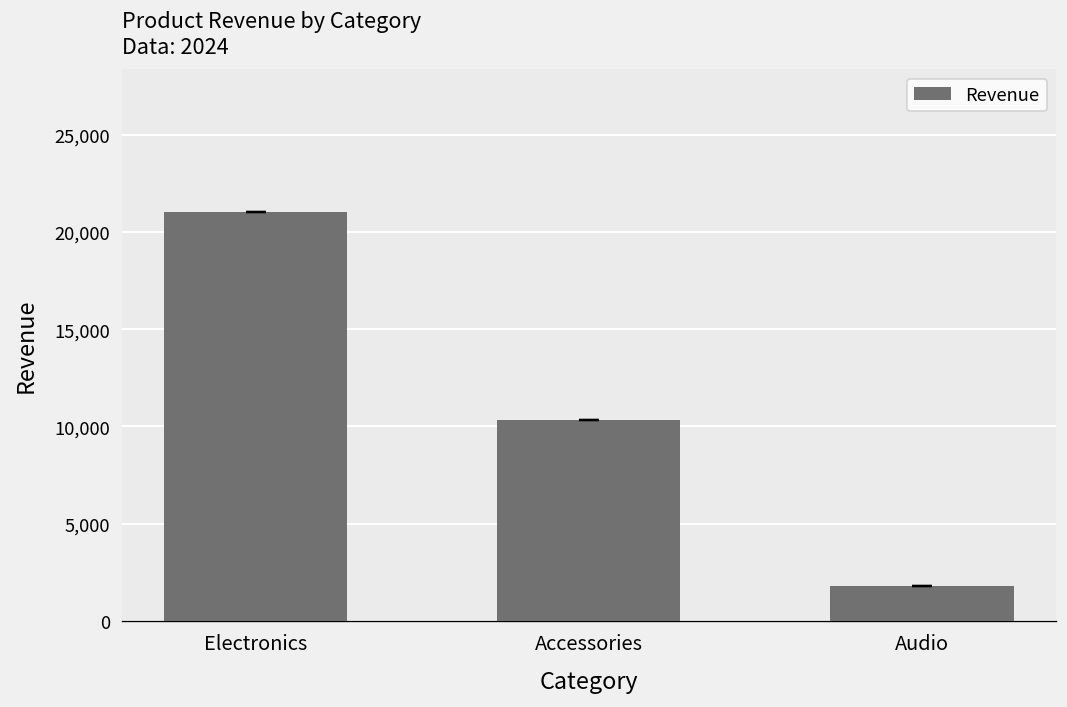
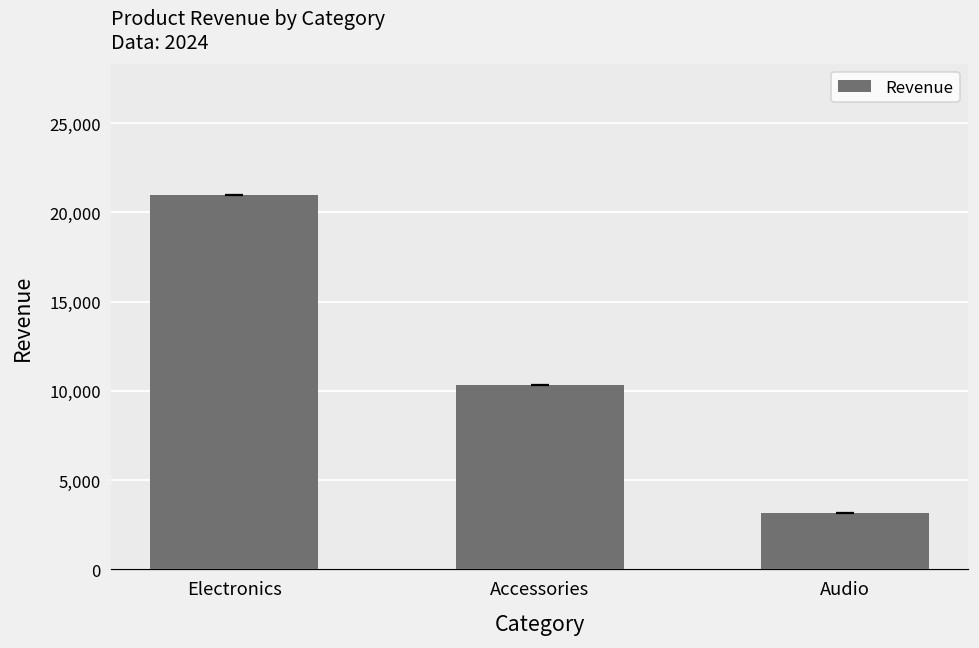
Audio: 1,800 -> 3,100
